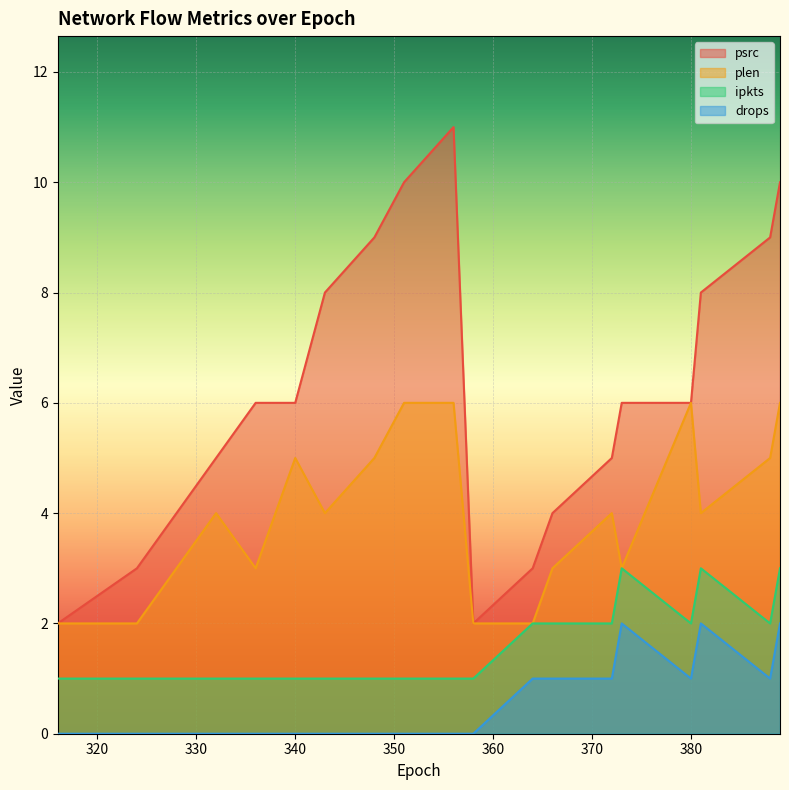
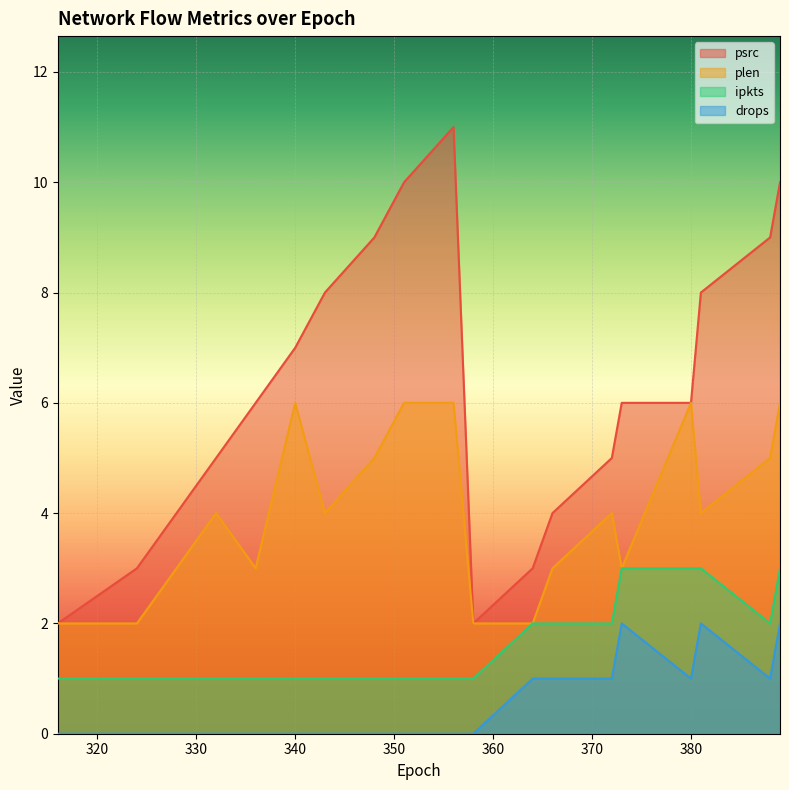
psrc, 340: 6 -> 7
plen, 340: 5 -> 6
ipkts, 380: 2 -> 3
